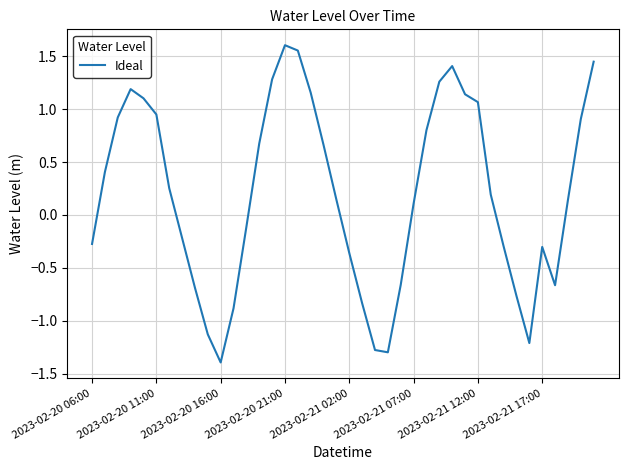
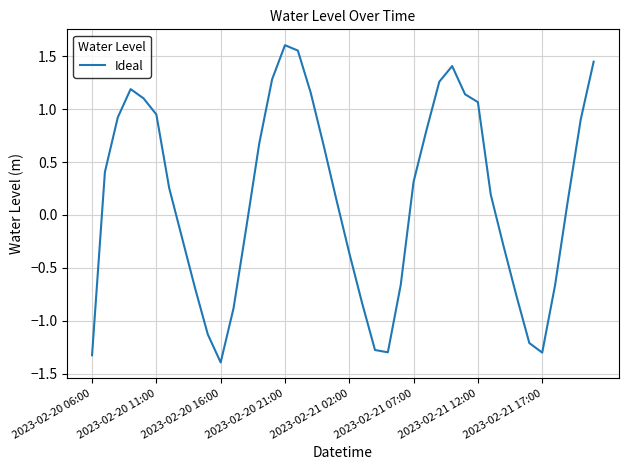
2023-02-20 06:00: -0.27 -> -1.33
2023-02-21 07:00: 0.11 -> 0.31
2023-02-21 17:00: -0.30 -> -1.30
